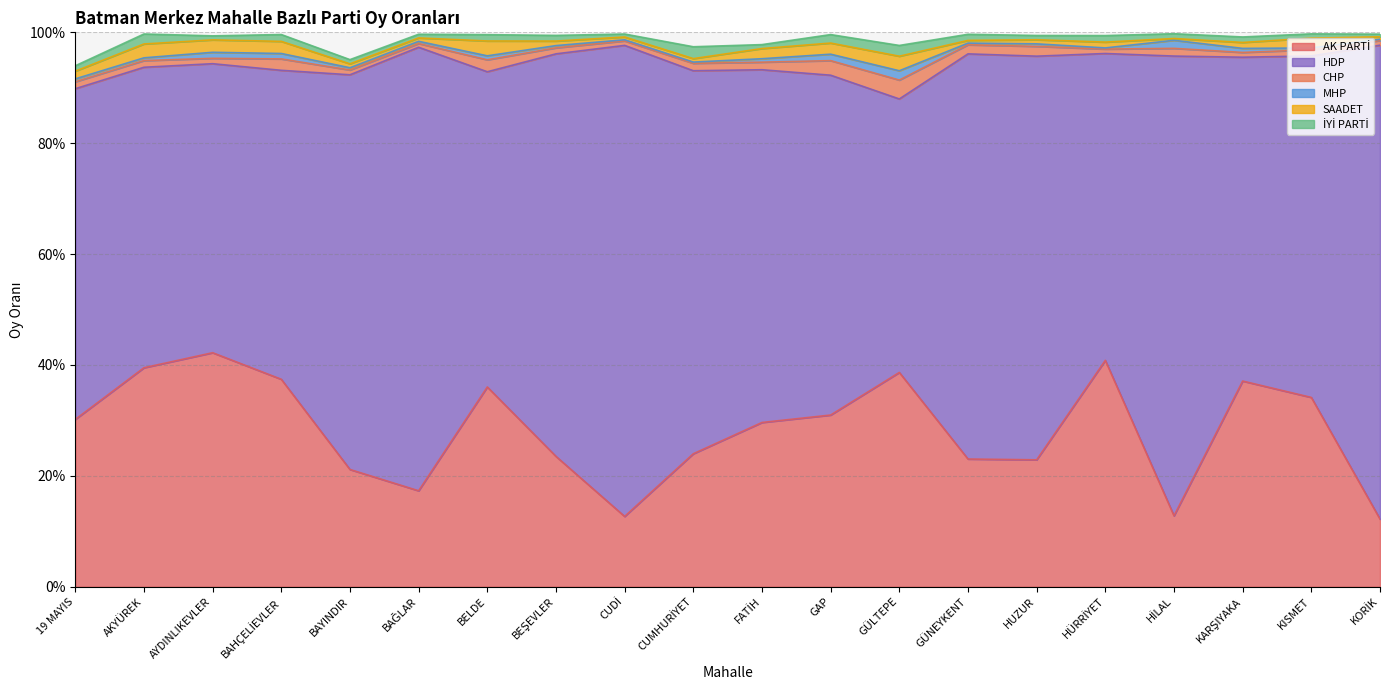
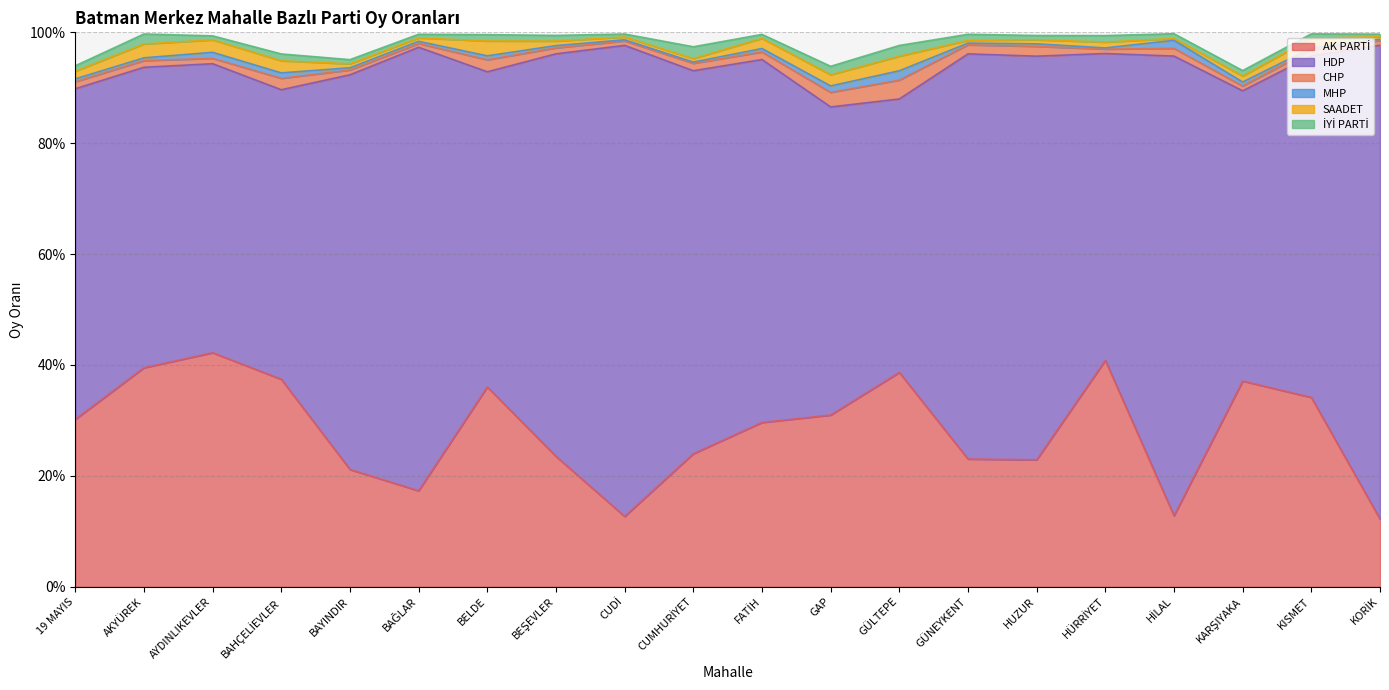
HDP, BAHÇELİEVLER: 56% -> 52%
HDP, FATİH: 64% -> 65%
HDP, GAP: 61% -> 56%
HDP, KARŞIYAKA: 58% -> 52%
